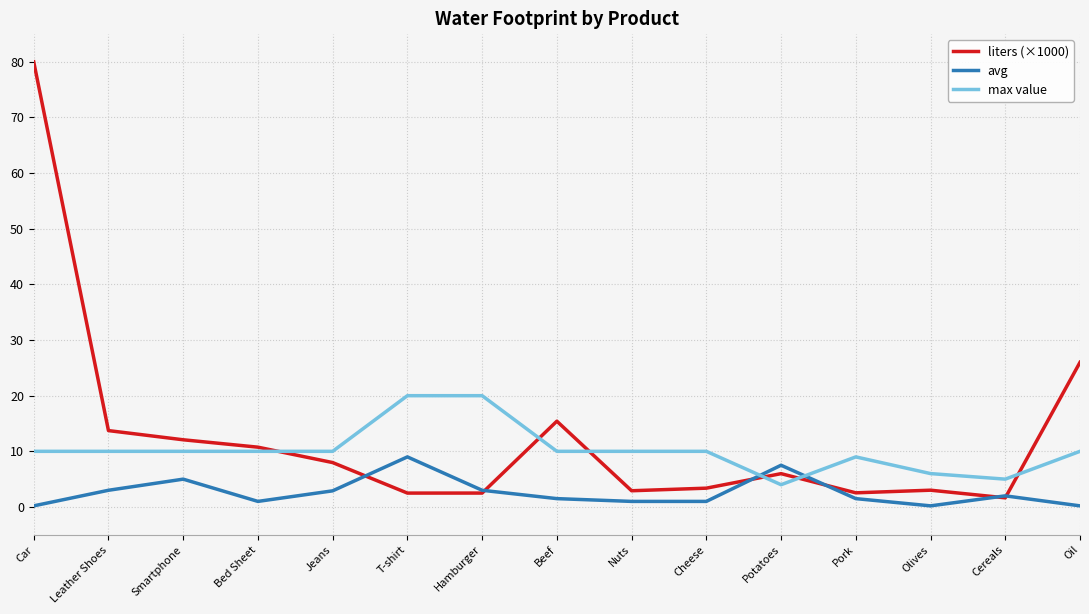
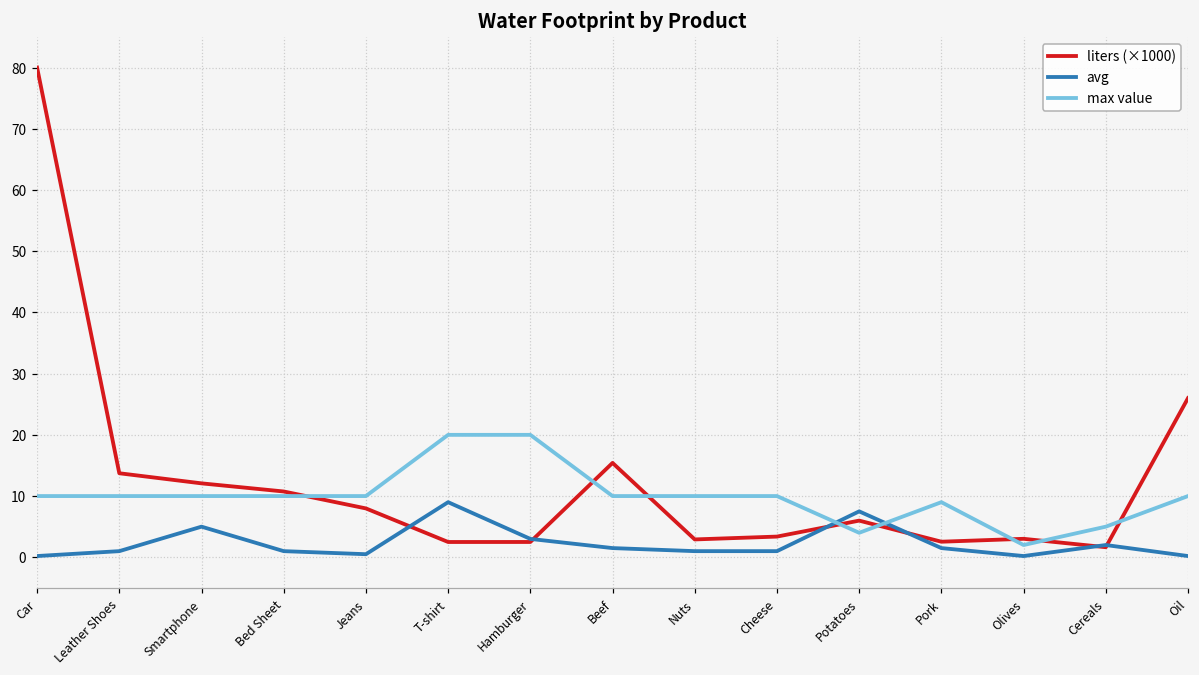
avg, Leather Shoes: 3 -> 1
avg, Jeans: 3 -> 1
max value, Olives: 6 -> 2
